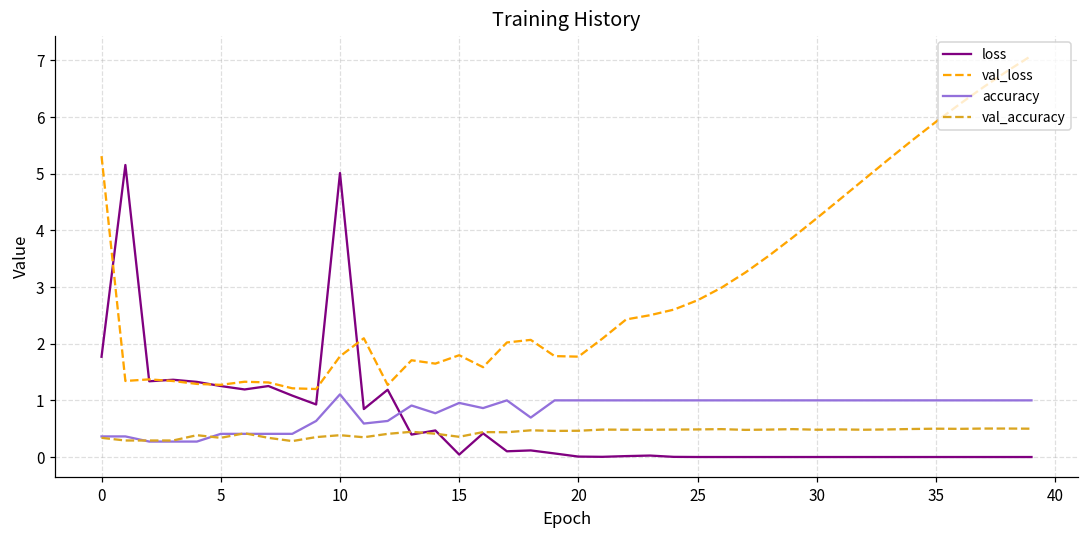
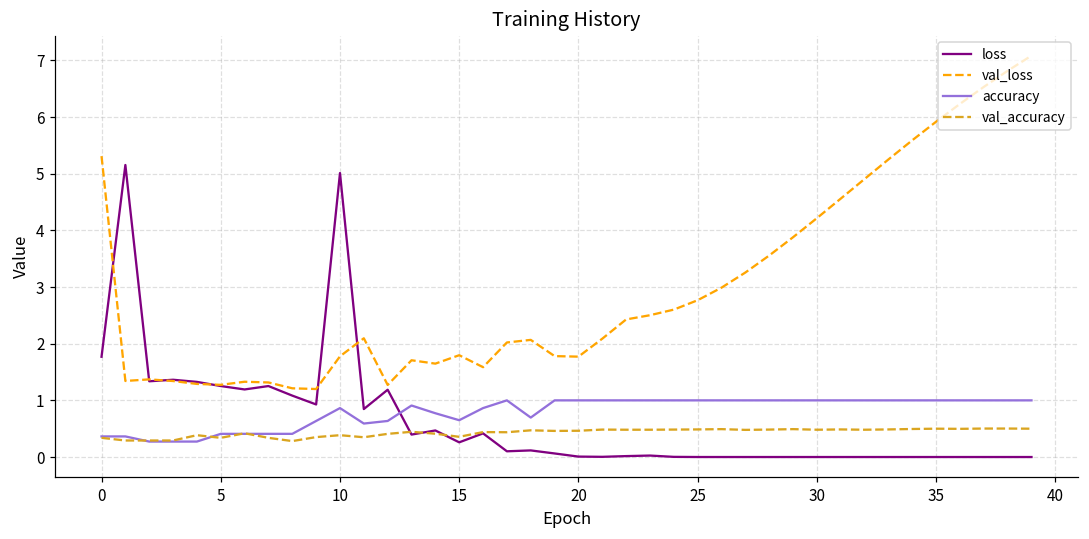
accuracy, 10: 1.1 -> 0.9
loss, 15: 0.0 -> 0.3
accuracy, 15: 1.0 -> 0.6
